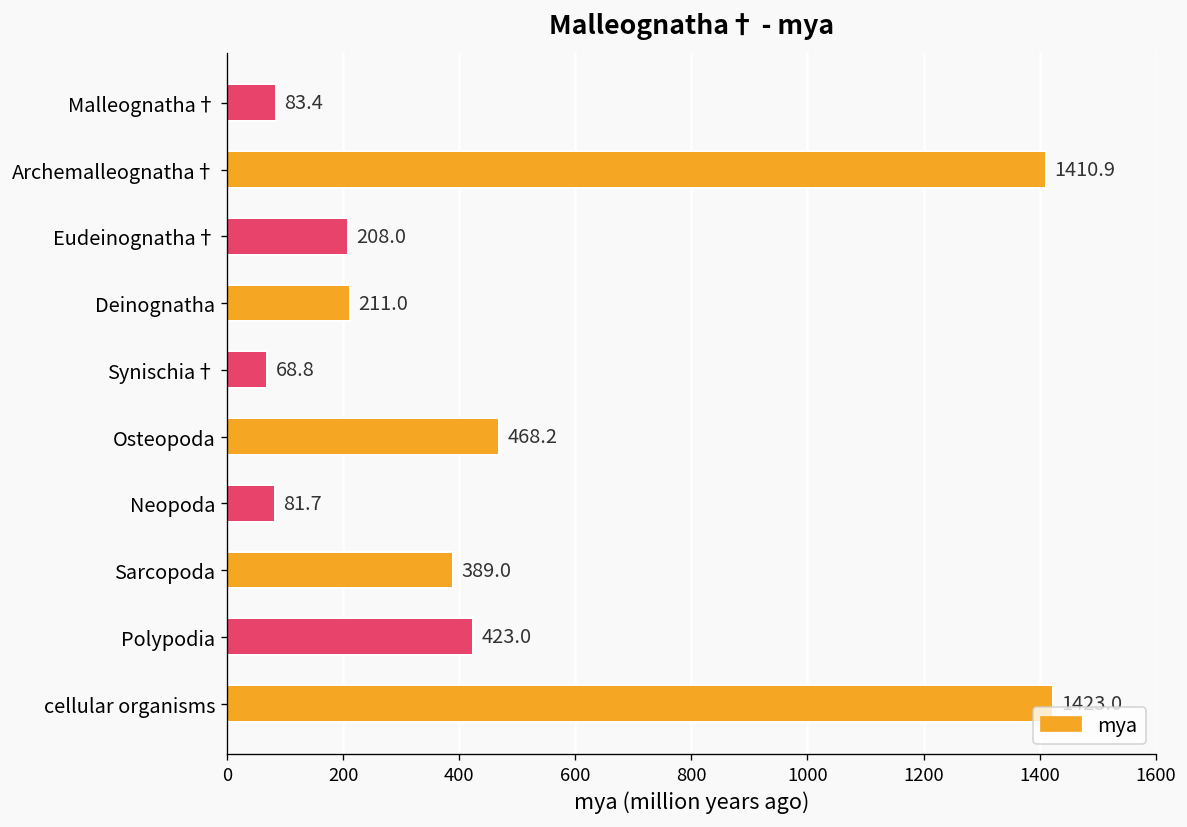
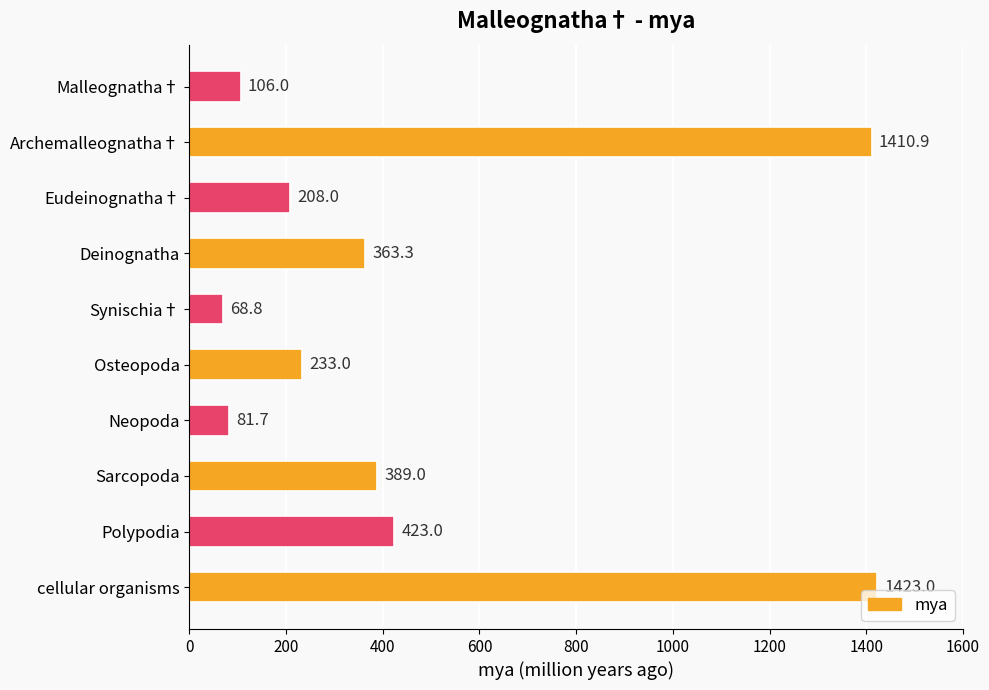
Malleognatha†: 83.4 -> 106.0
Deinognatha: 211.0 -> 363.3
Osteopoda: 468.2 -> 233.0
